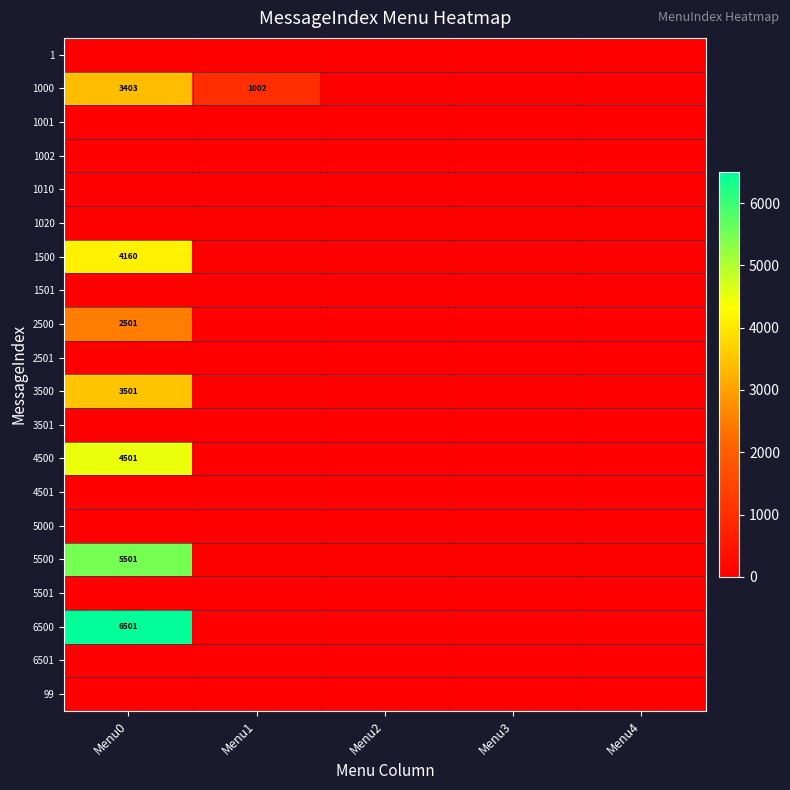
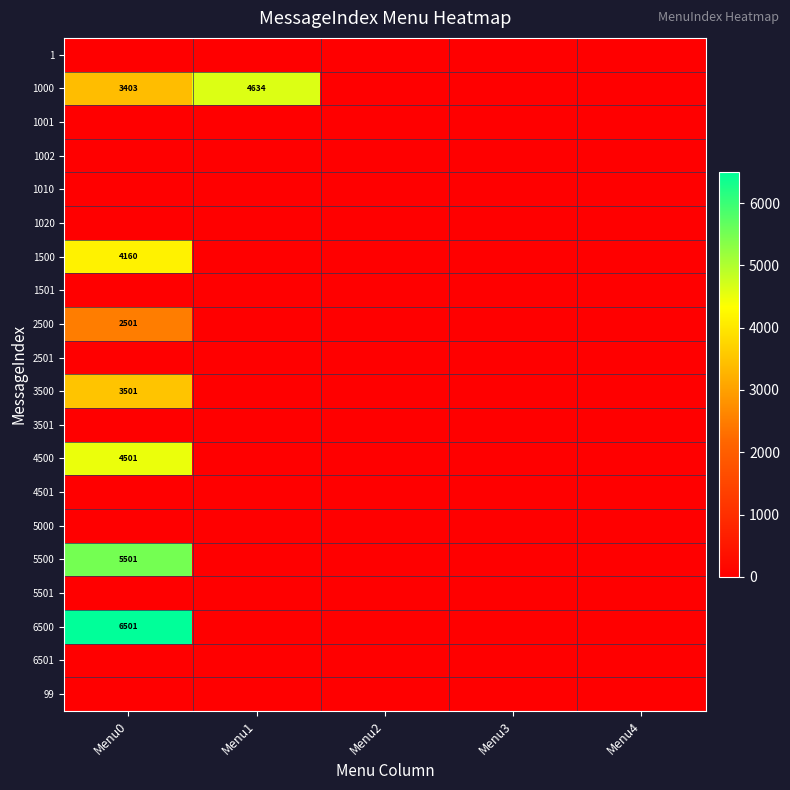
1000, Menu1: 1002 -> 4634
